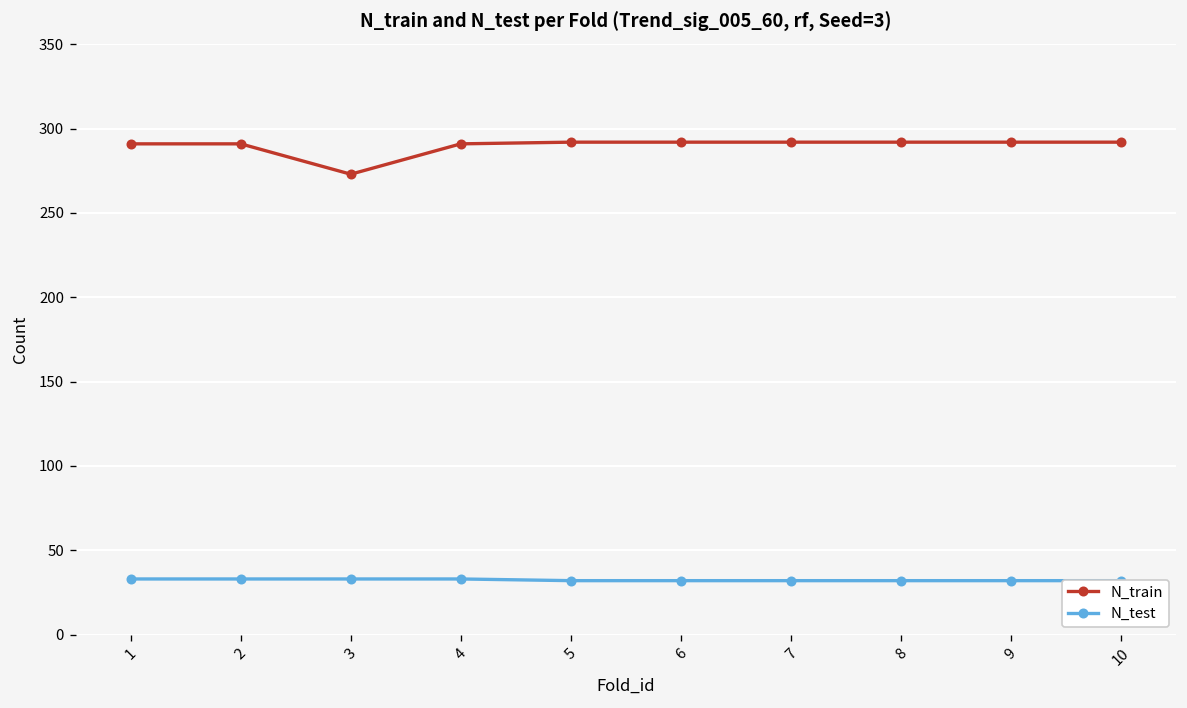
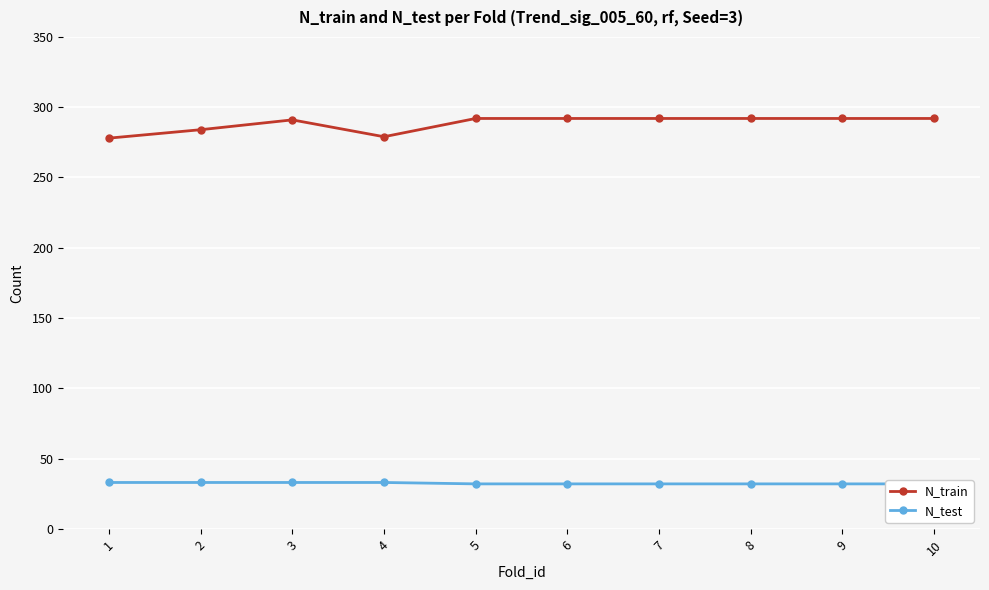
N_train, 1: 291 -> 278
N_train, 2: 291 -> 284
N_train, 3: 273 -> 291
N_train, 4: 291 -> 279
